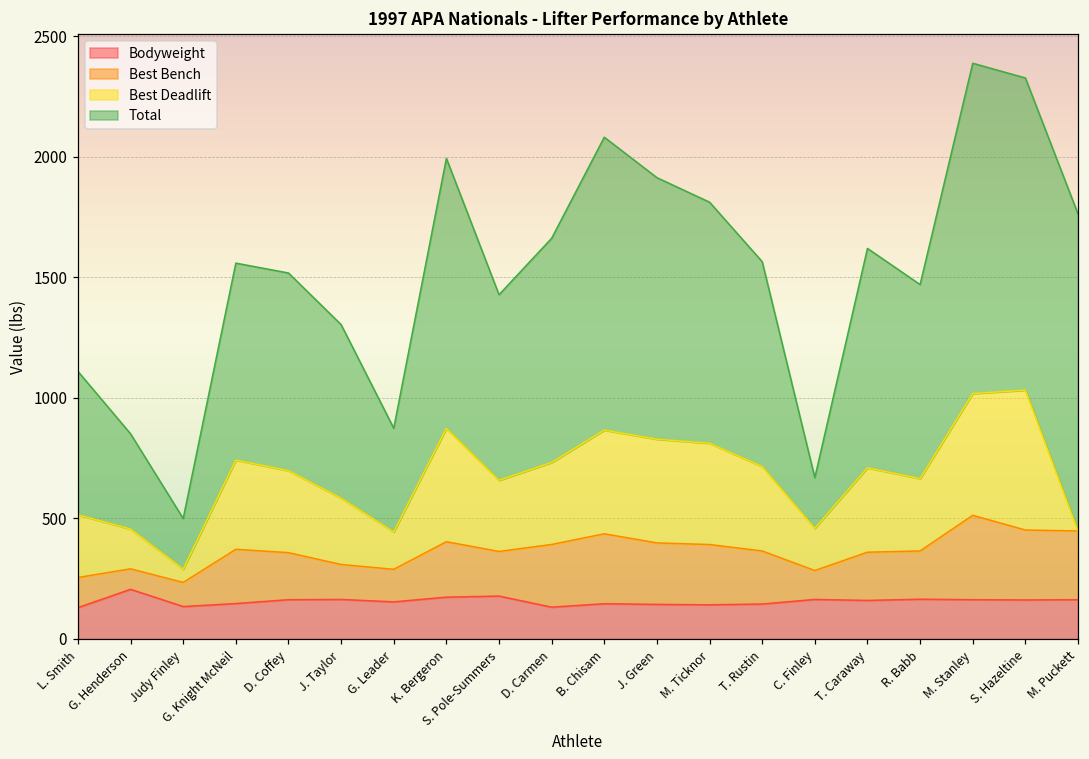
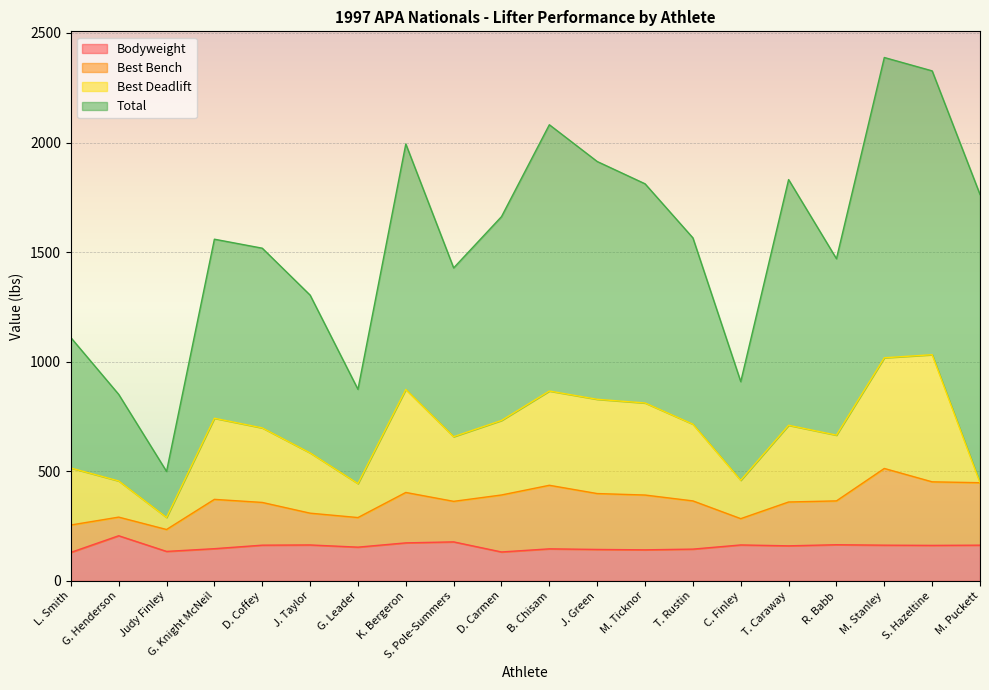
Total, C. Finley: 210 -> 450
Total, T. Caraway: 910 -> 1120
